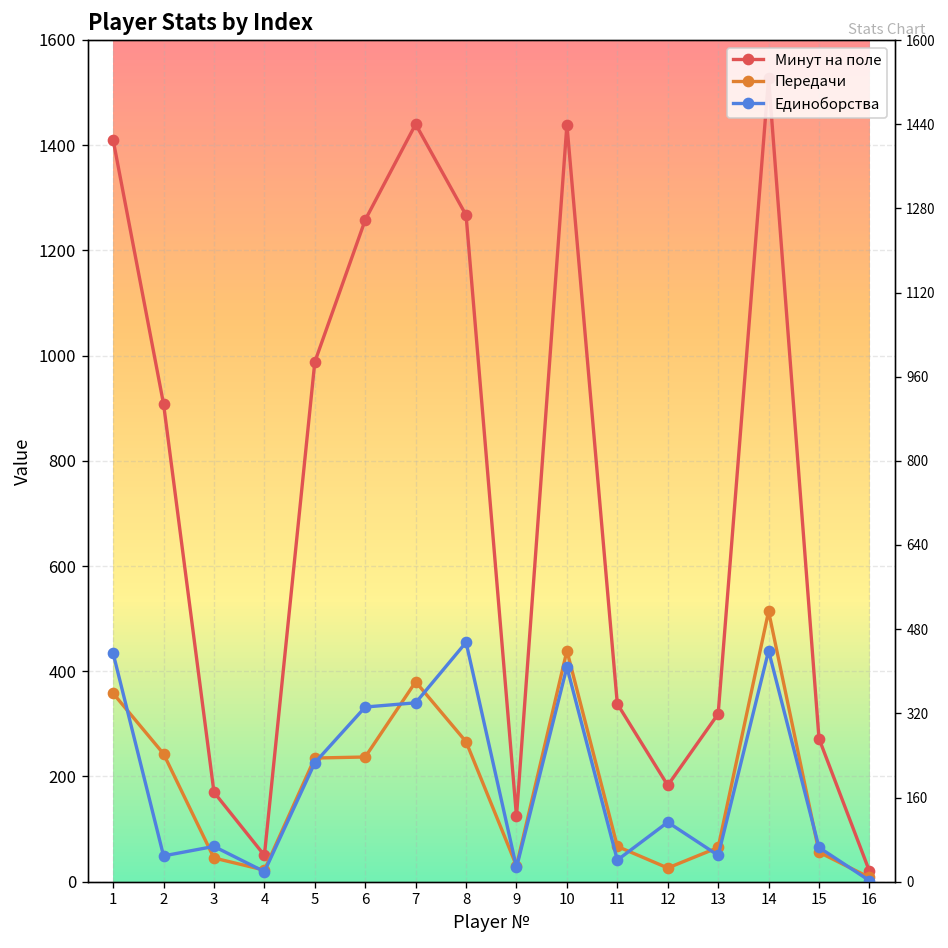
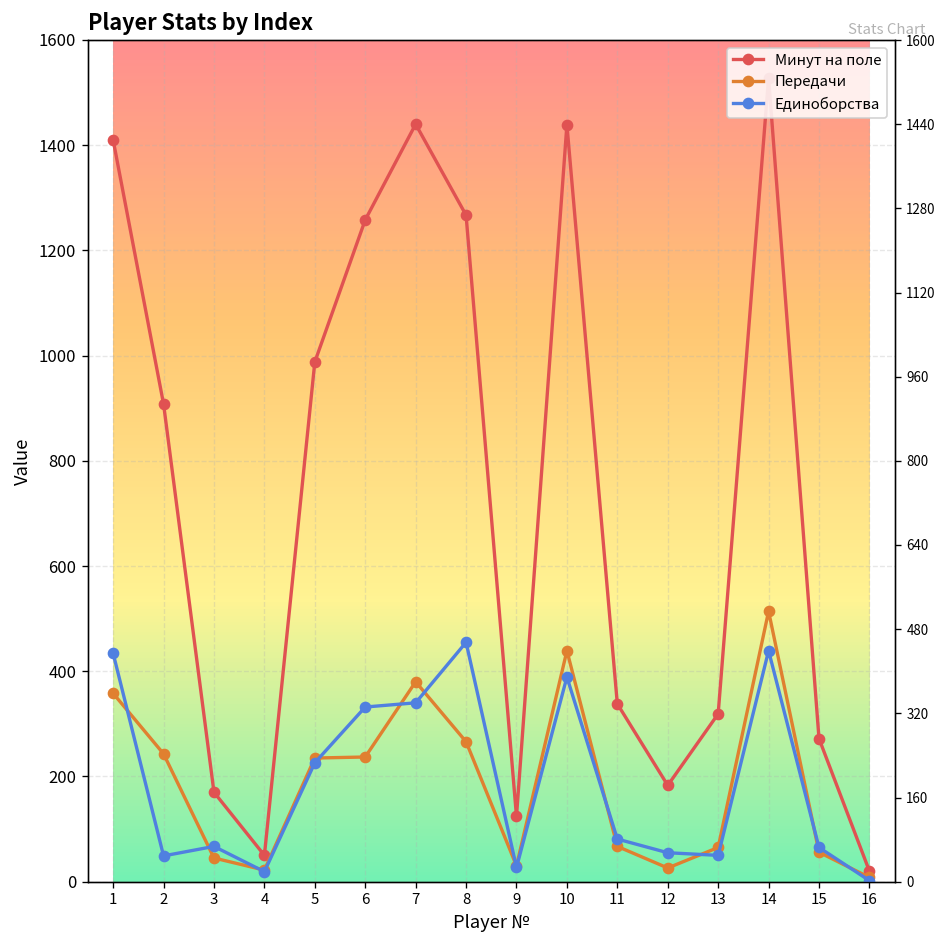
Единоборства, 10: 410 -> 390
Единоборства, 11: 40 -> 80
Единоборства, 12: 110 -> 60
